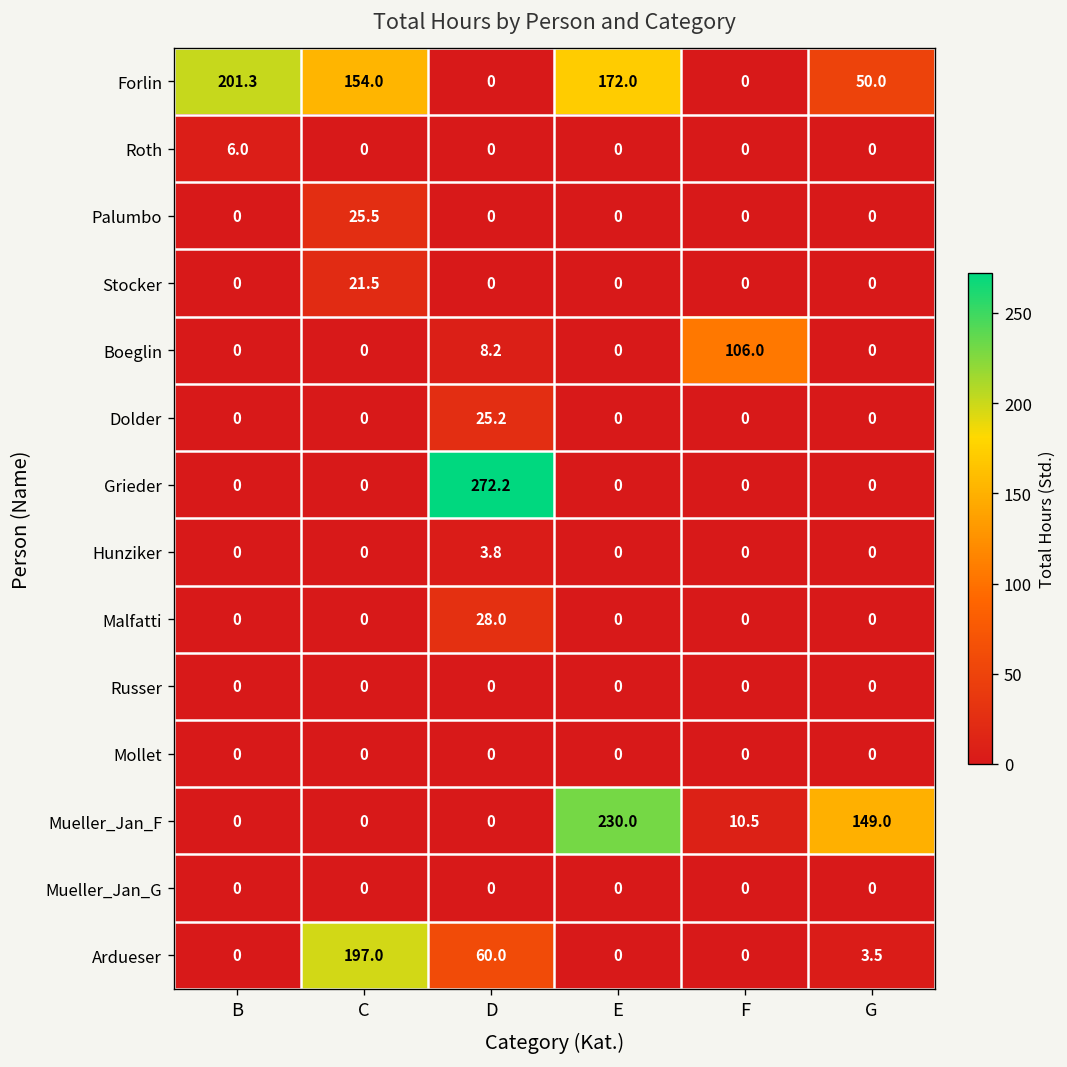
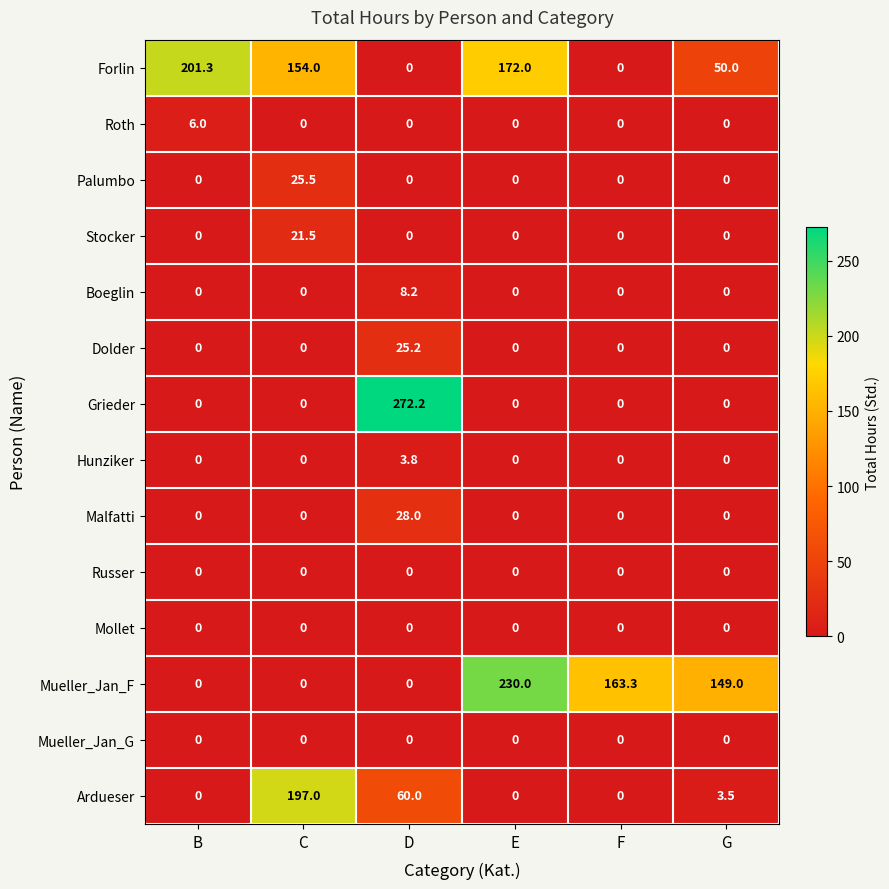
Boeglin, F: 106.0 -> 0
Mueller_Jan_F, F: 10.5 -> 163.3
